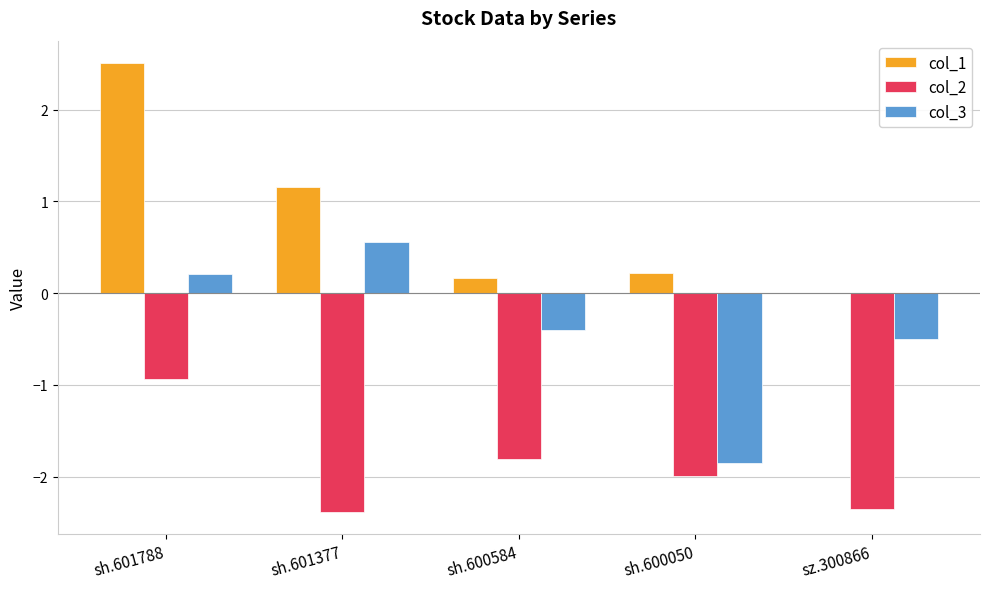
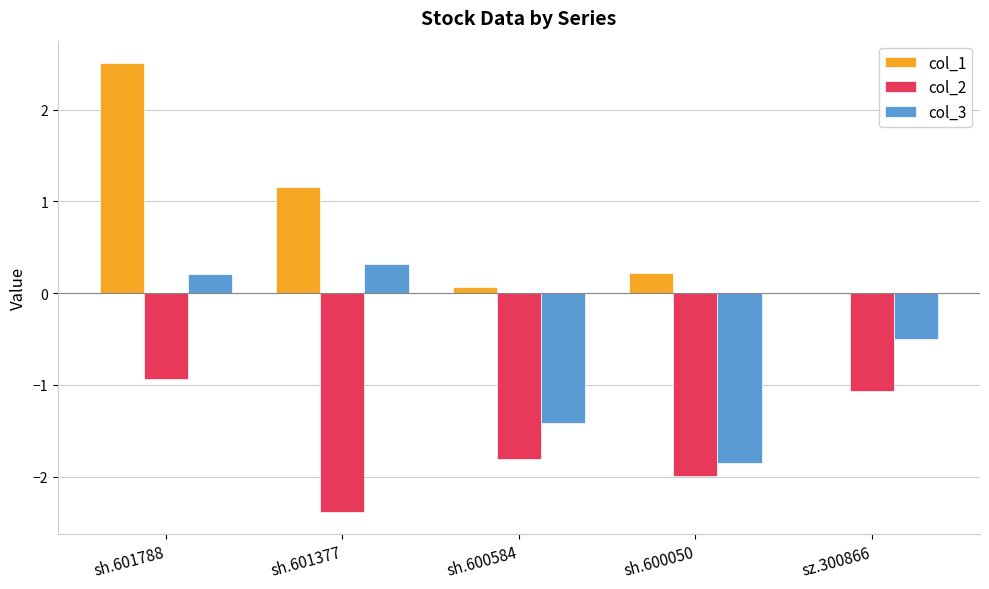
col_3, sh.601377: 0.6 -> 0.3
col_1, sh.600584: 0.2 -> 0.1
col_3, sh.600584: -0.4 -> -1.4
col_2, sz.300866: -2.3 -> -1.1
